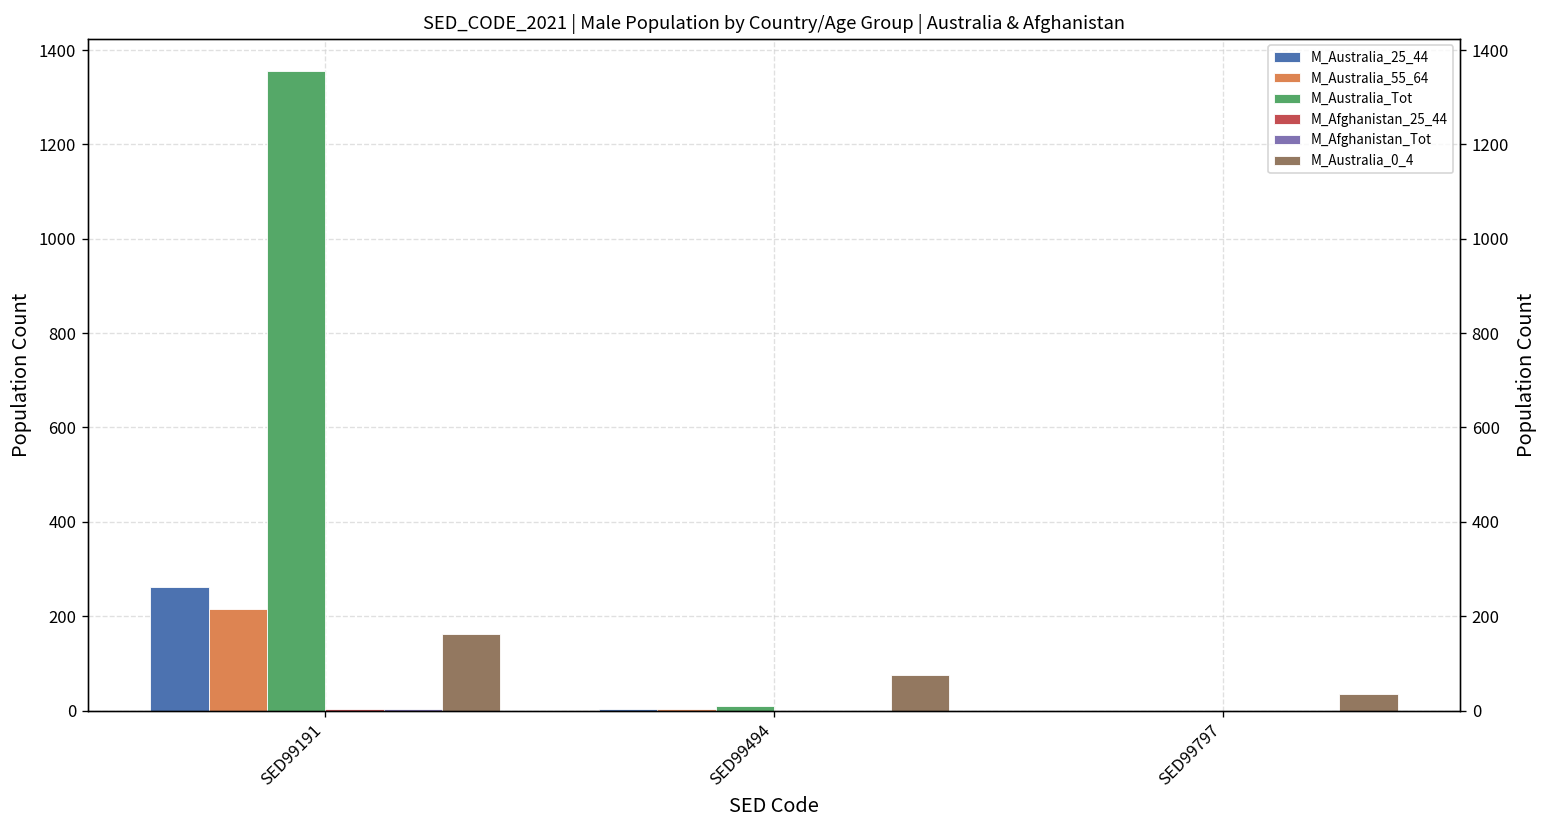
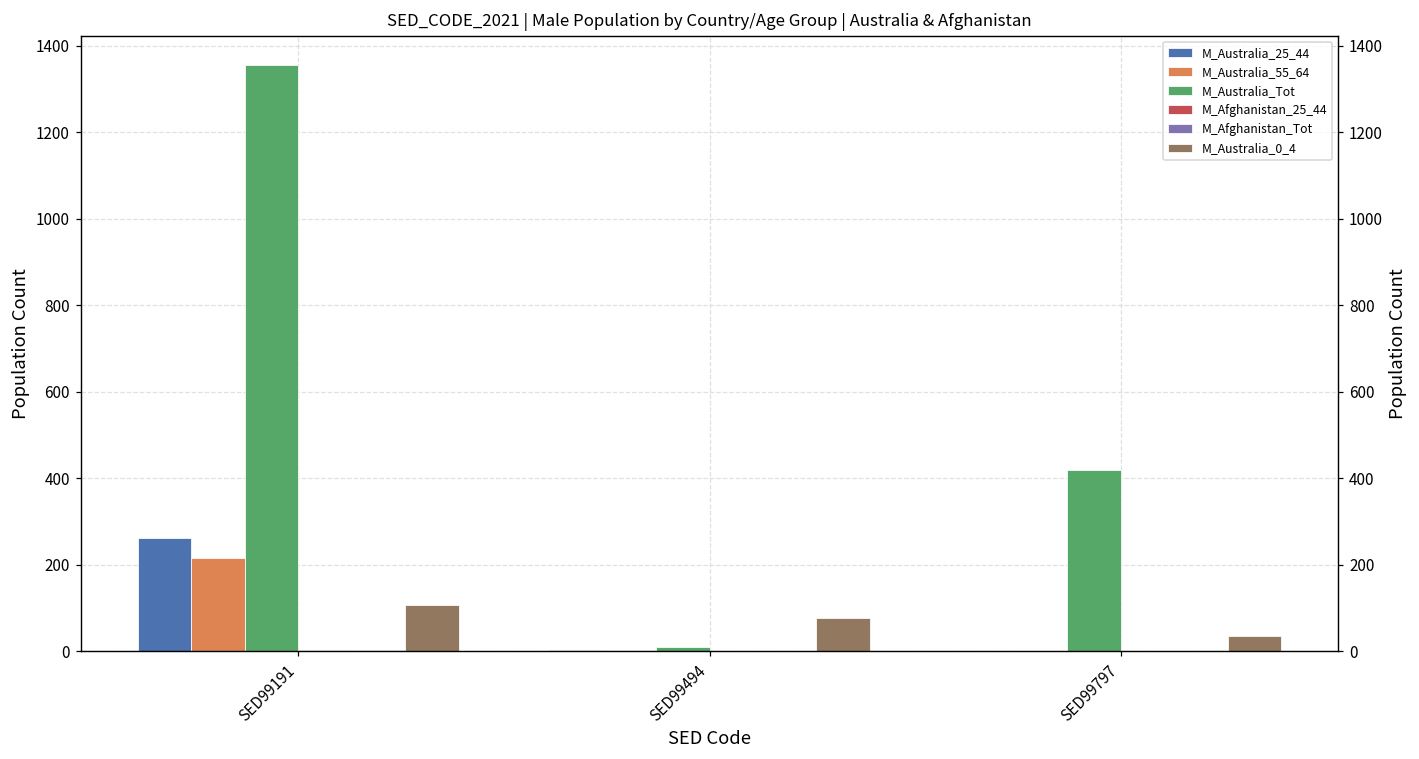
M_Australia_0_4, SED99191: 160 -> 110
M_Australia_Tot, SED99797: 0 -> 420
